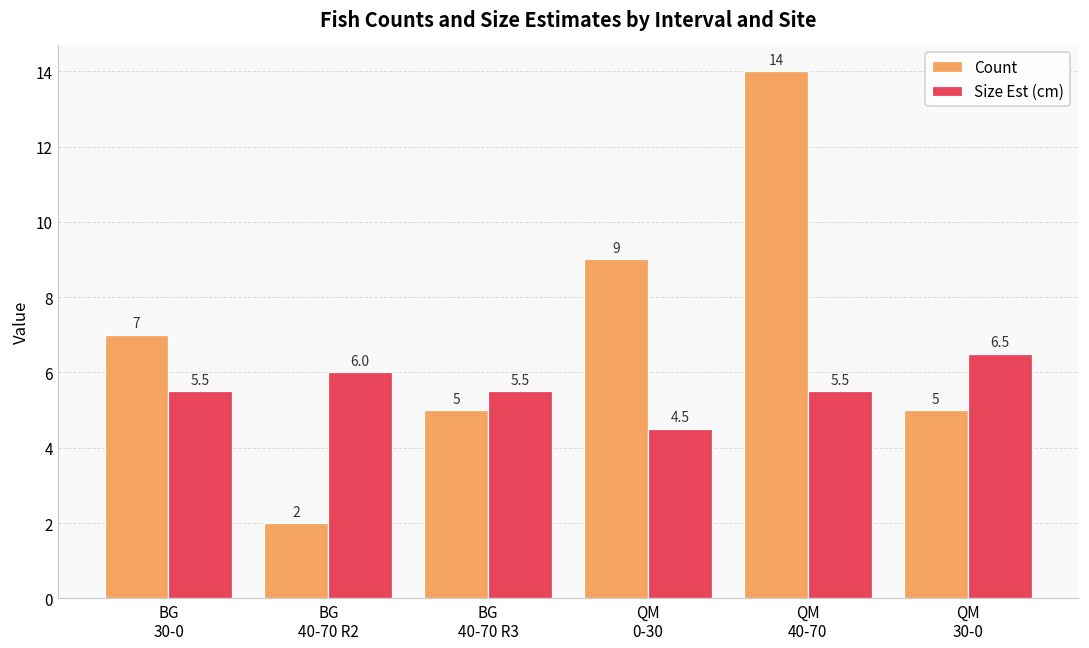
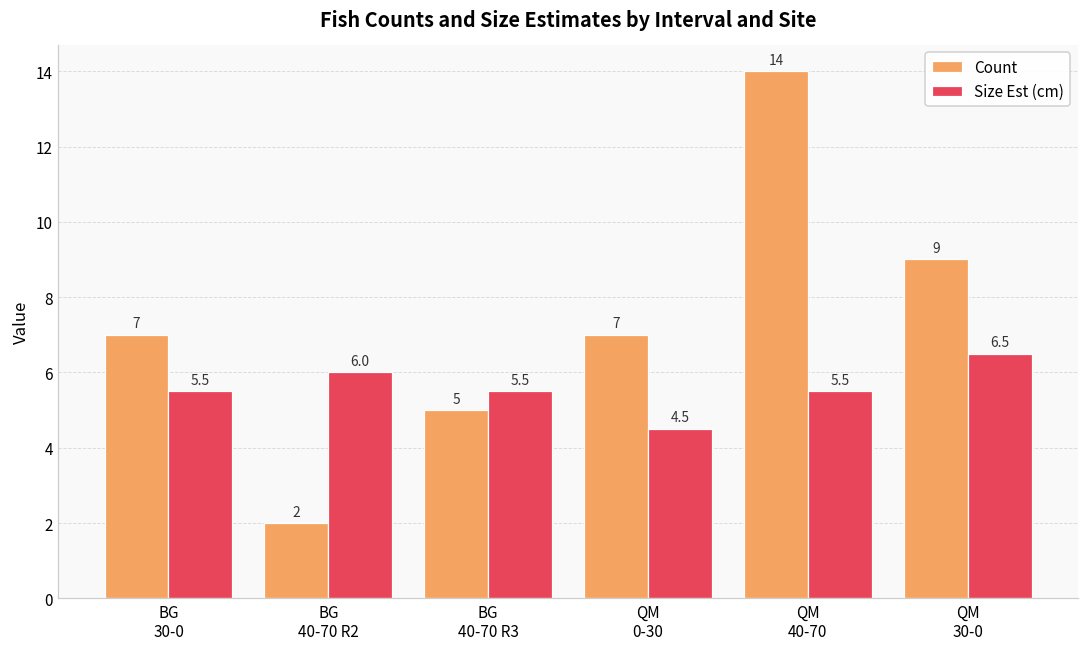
Count, QM 0-30: 9 -> 7
Count, QM 30-0: 5 -> 9
